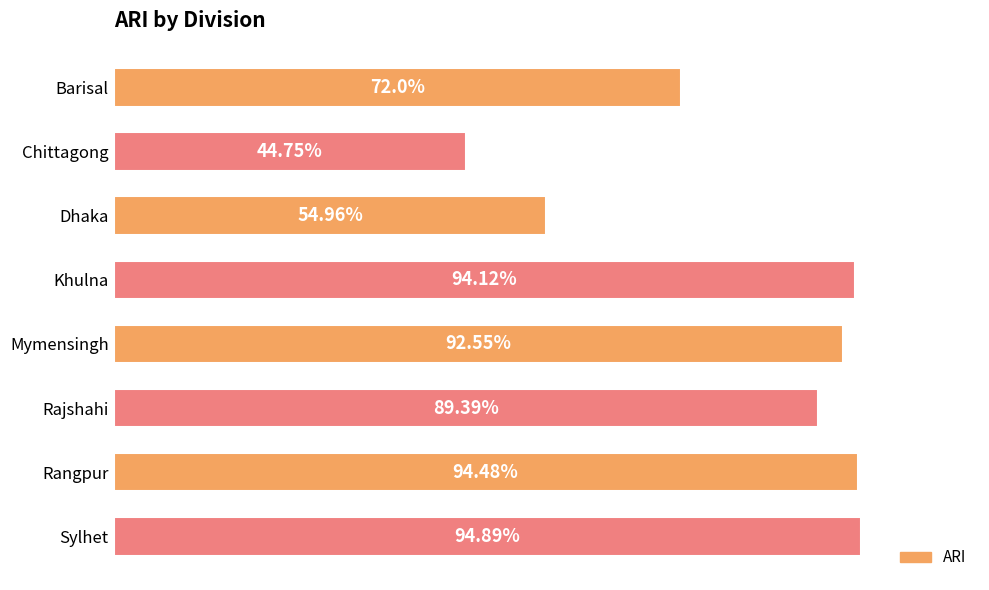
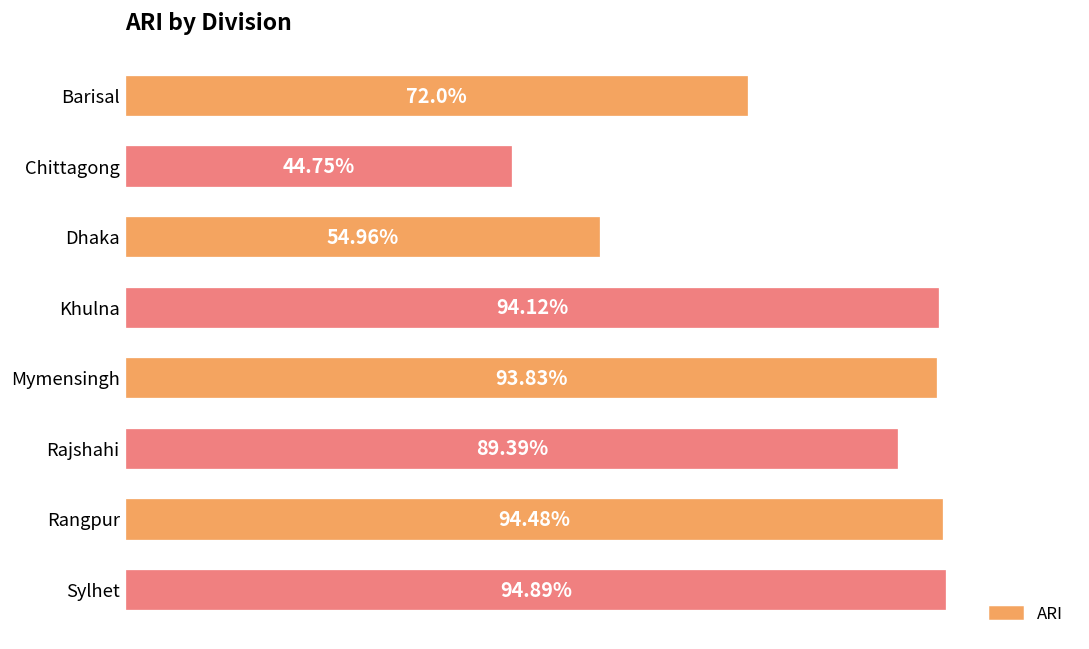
Mymensingh: 92.55% -> 93.83%
